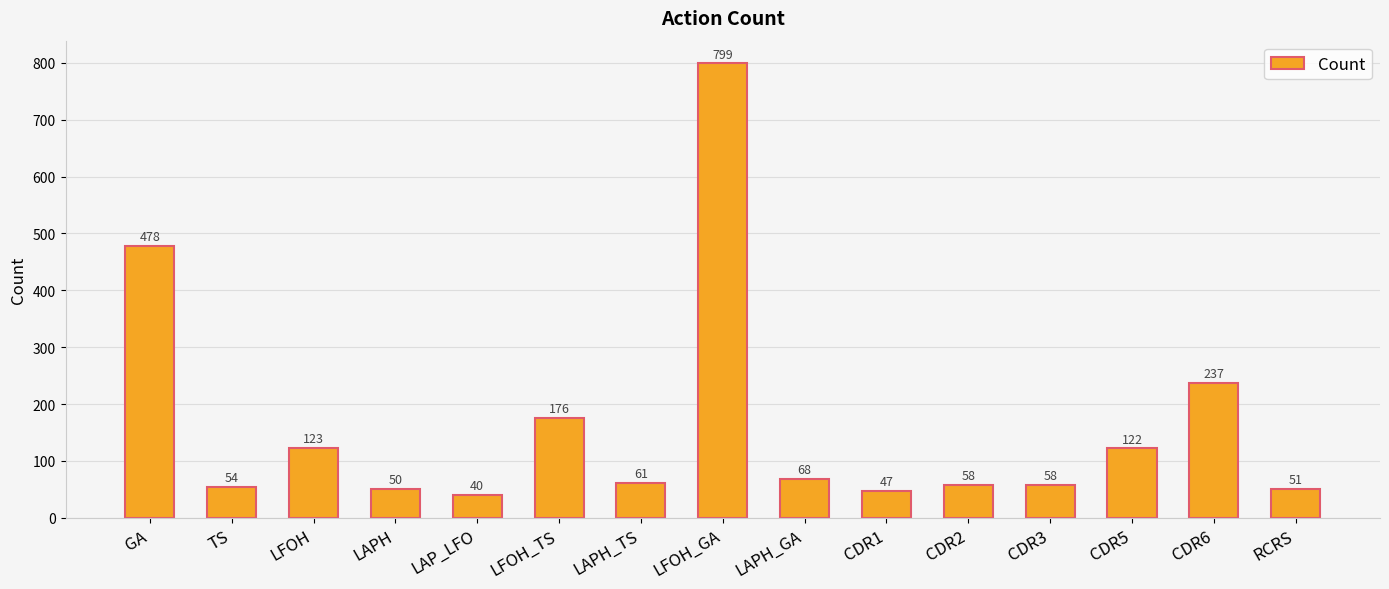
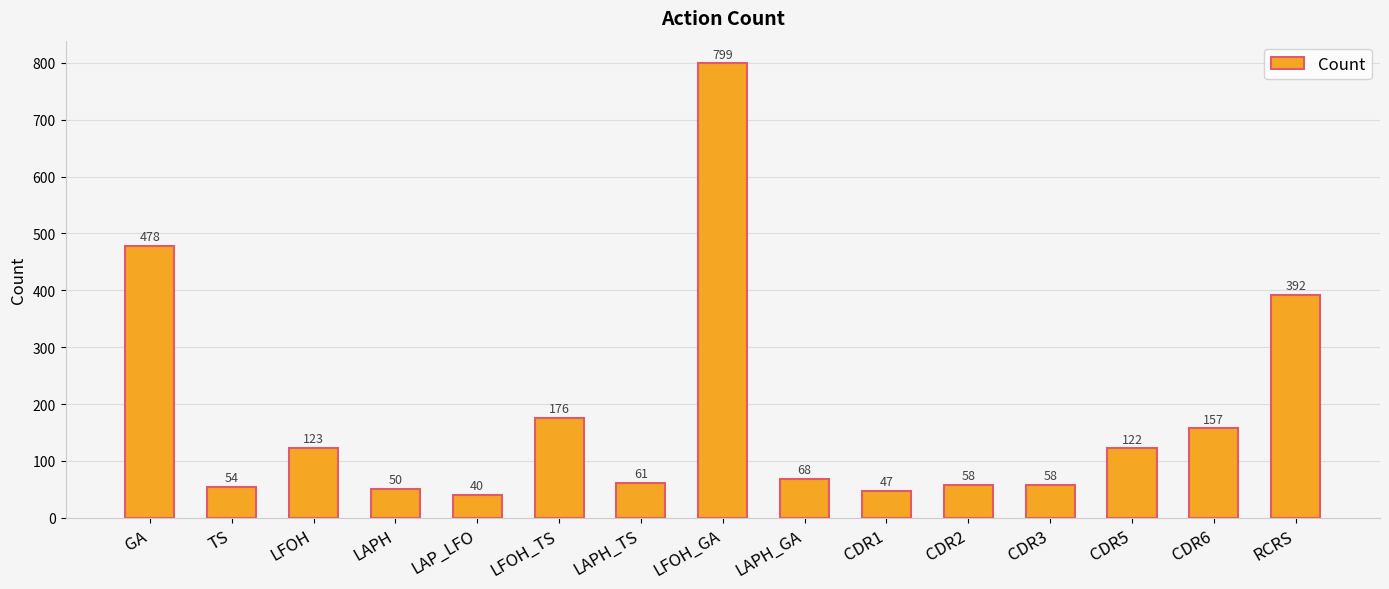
CDR6: 237 -> 157
RCRS: 51 -> 392
